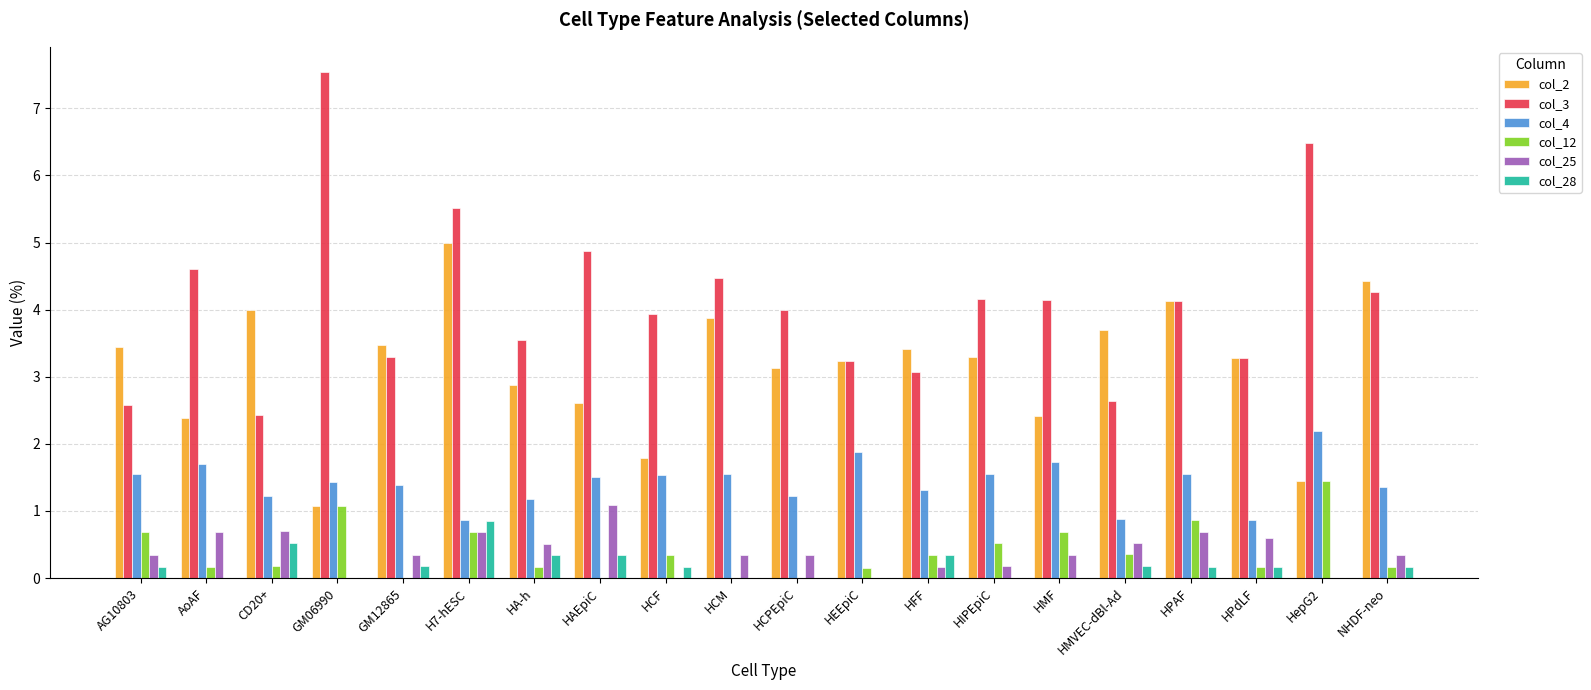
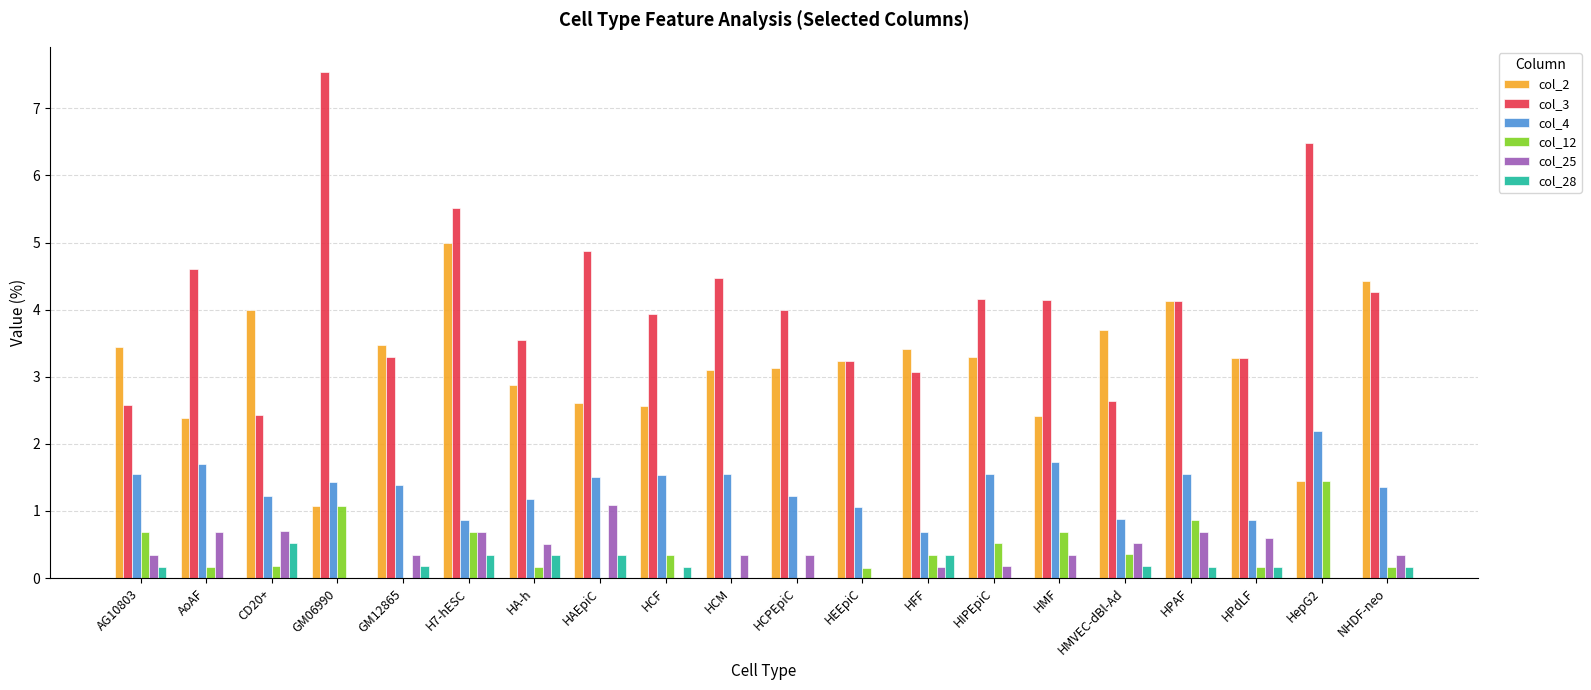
col_28, H7-hESC: 0.9 -> 0.3
col_2, HCF: 1.8 -> 2.6
col_2, HCM: 3.9 -> 3.1
col_4, HEEpiC: 1.9 -> 1.1
col_4, HFF: 1.3 -> 0.7
